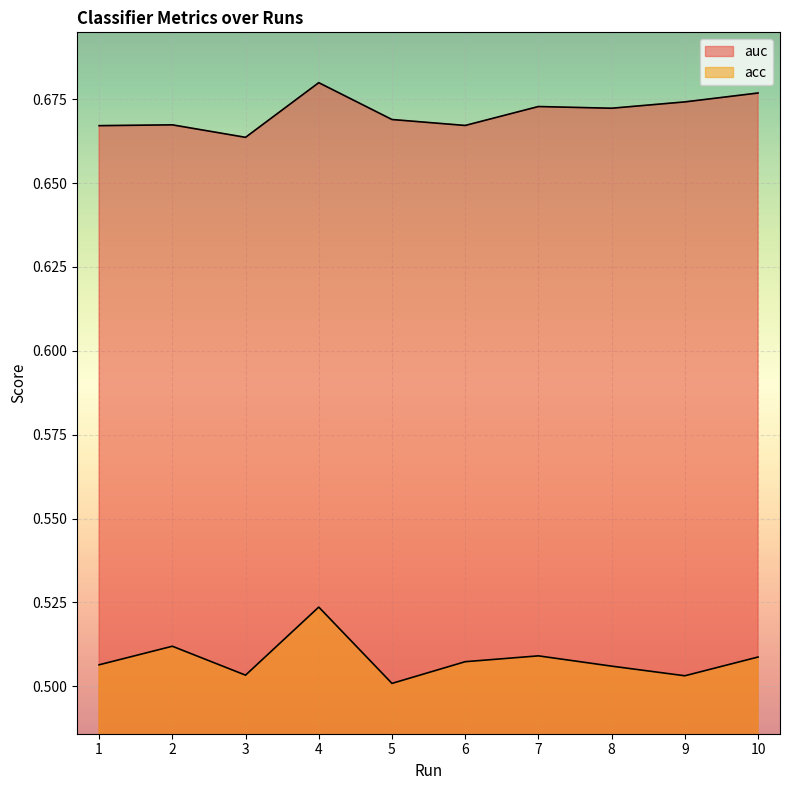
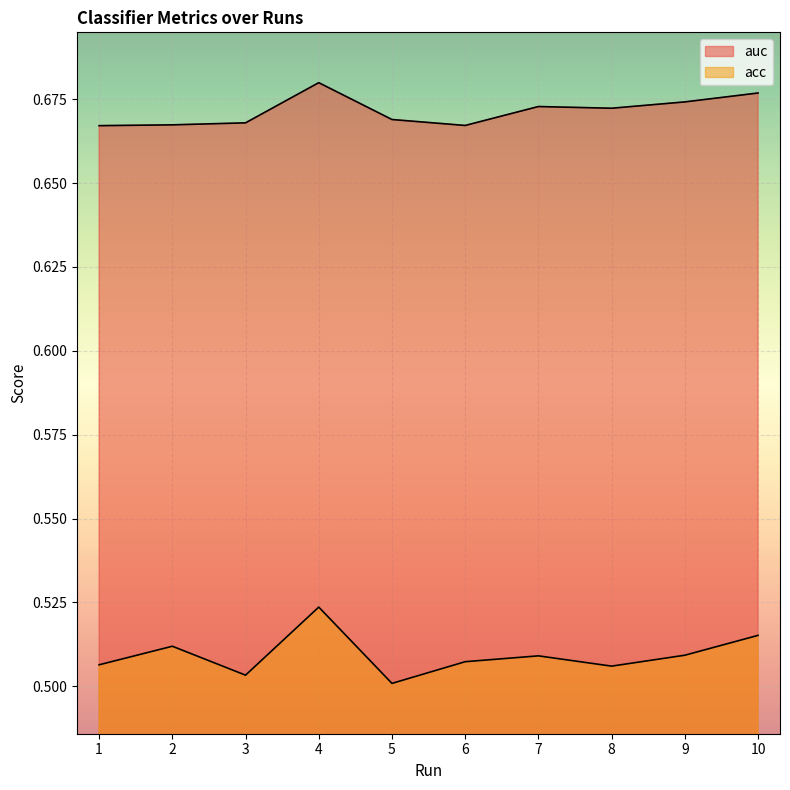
auc, 3: 0.664 -> 0.668
acc, 9: 0.503 -> 0.509
acc, 10: 0.509 -> 0.515
